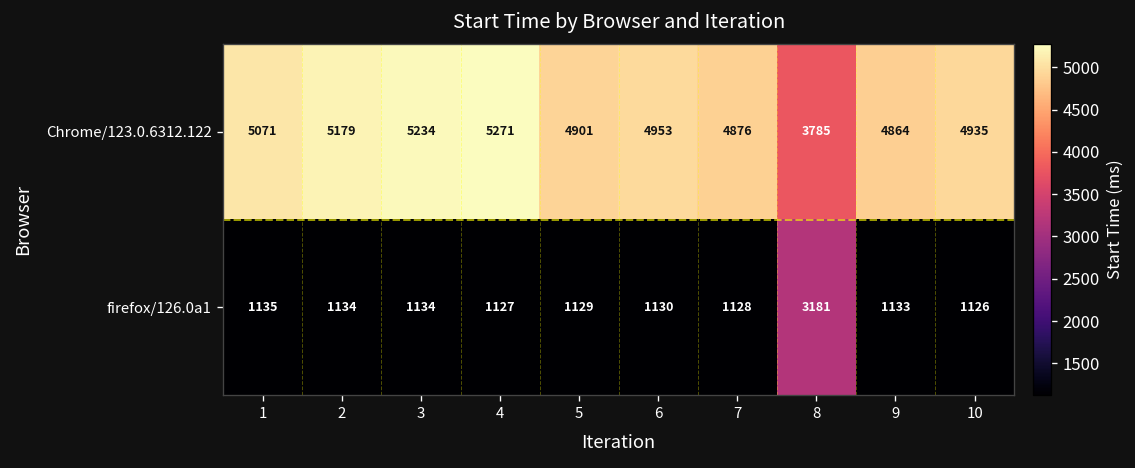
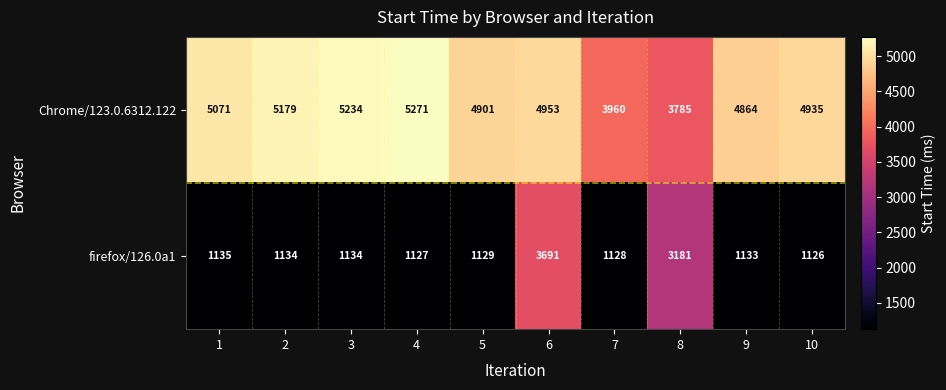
Chrome/123.0.6312.122, 7: 4876 -> 3960
firefox/126.0a1, 6: 1130 -> 3691
